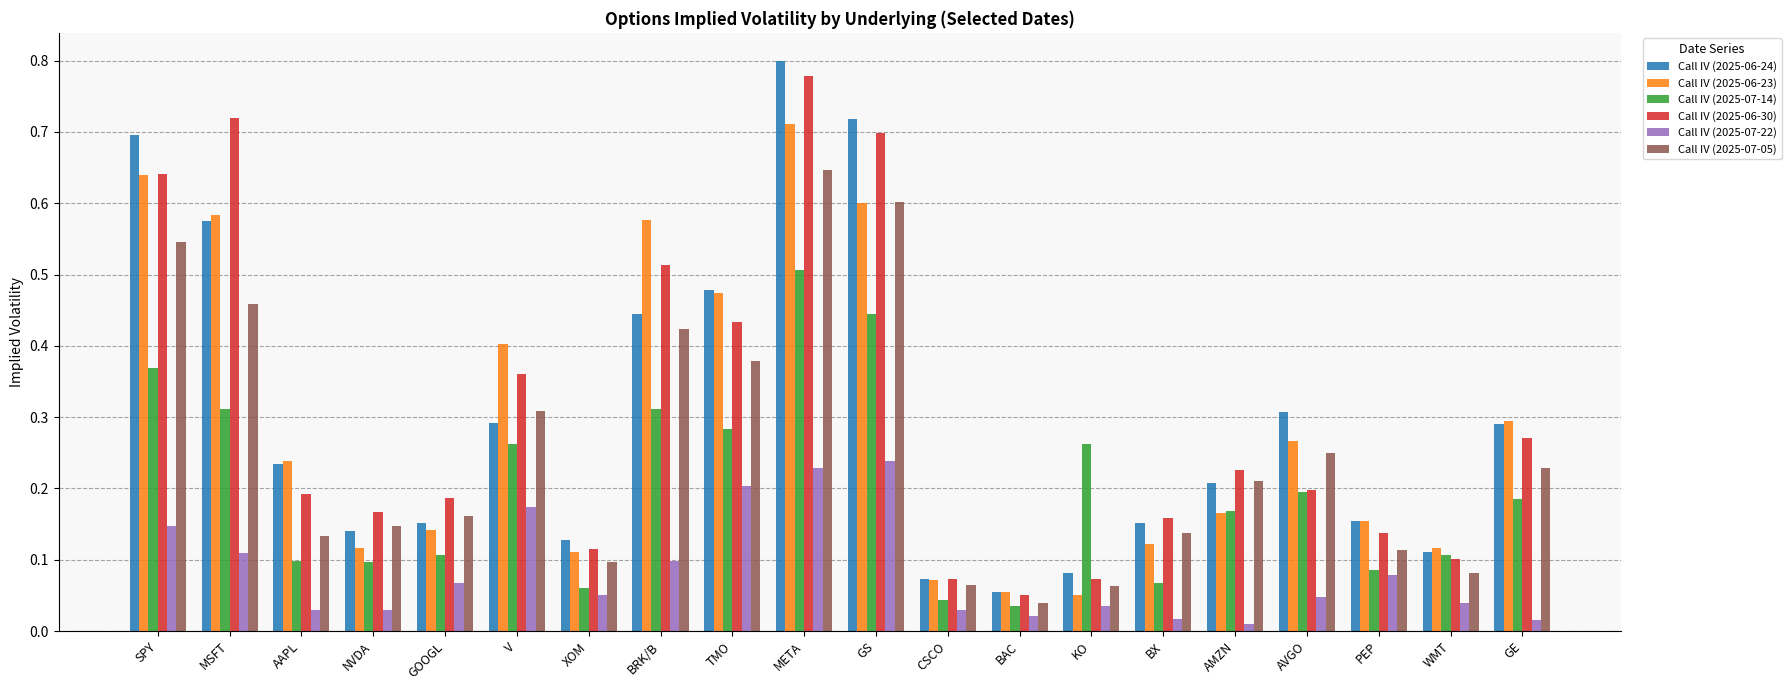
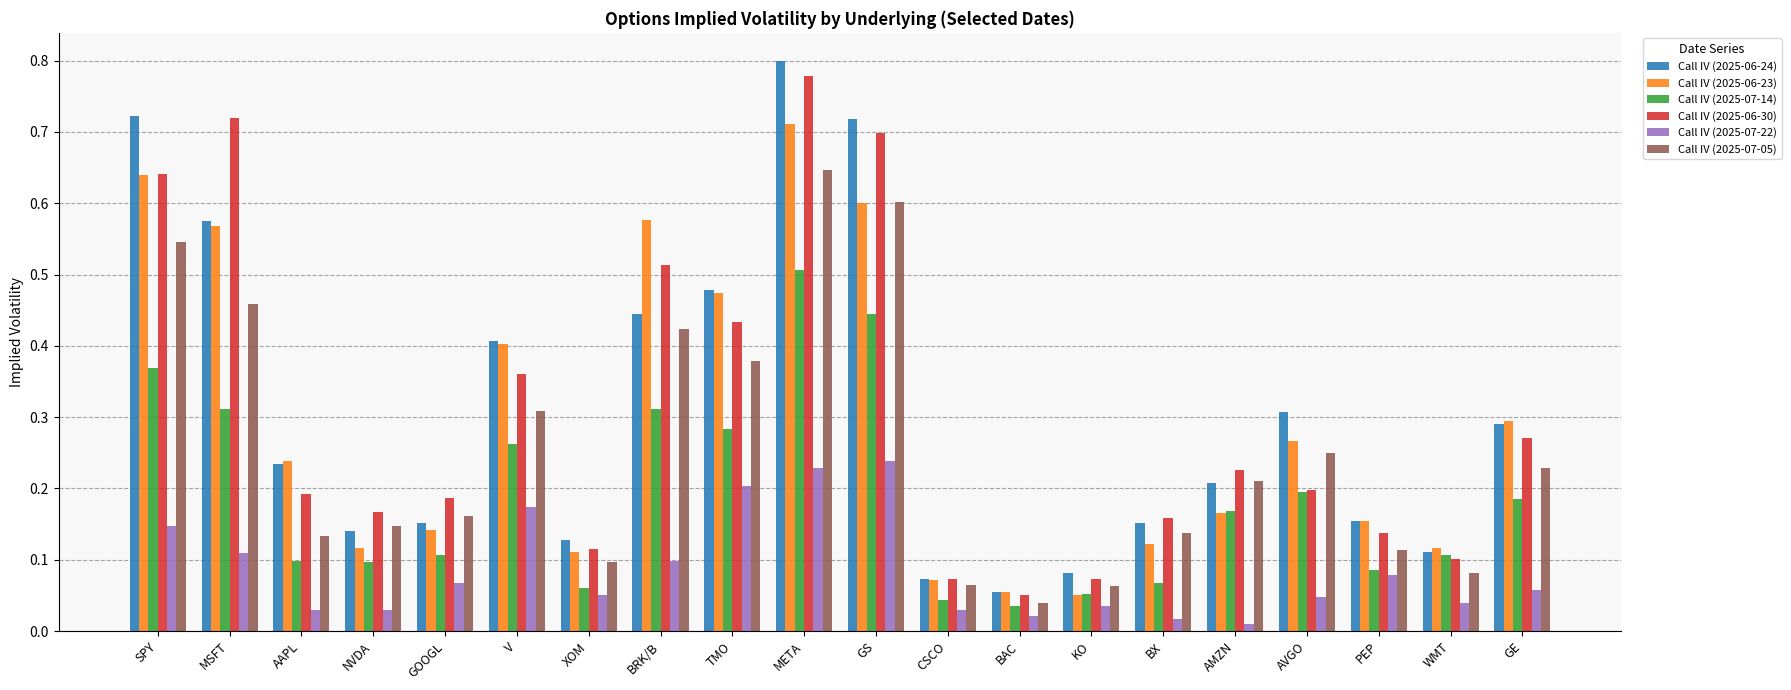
Call IV (2025-06-24), SPY: 0.70 -> 0.72
Call IV (2025-06-23), MSFT: 0.58 -> 0.57
Call IV (2025-06-24), V: 0.29 -> 0.41
Call IV (2025-07-14), KO: 0.26 -> 0.05
Call IV (2025-07-22), GE: 0.02 -> 0.06
